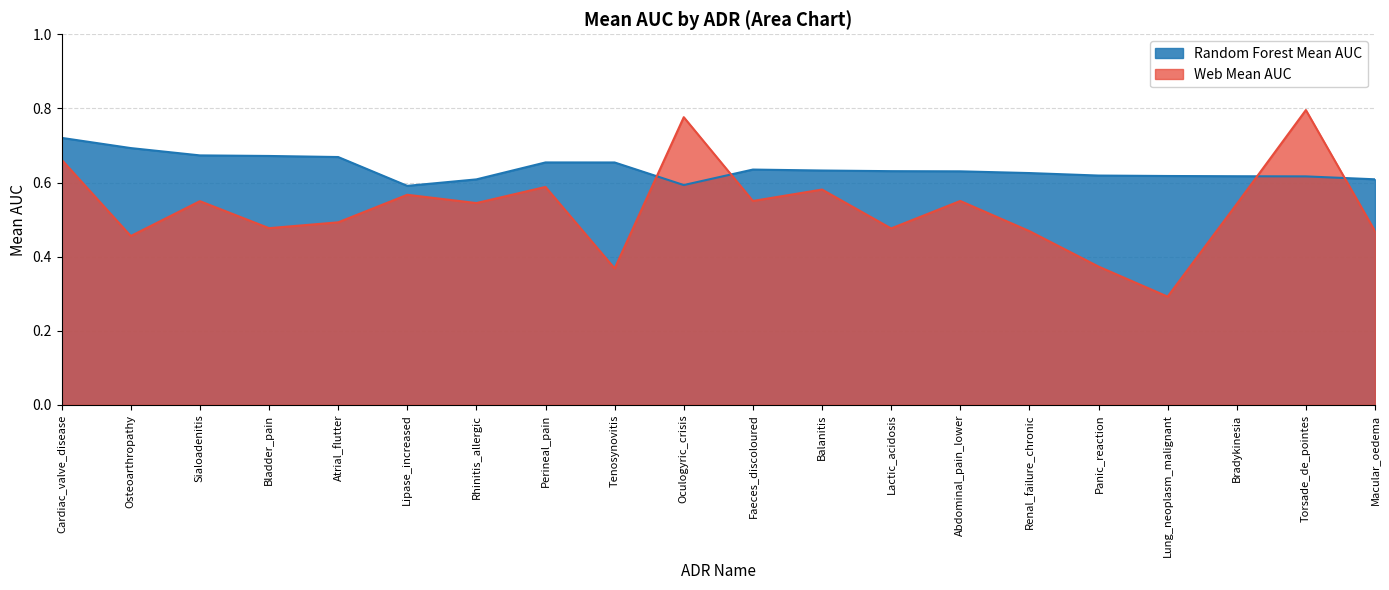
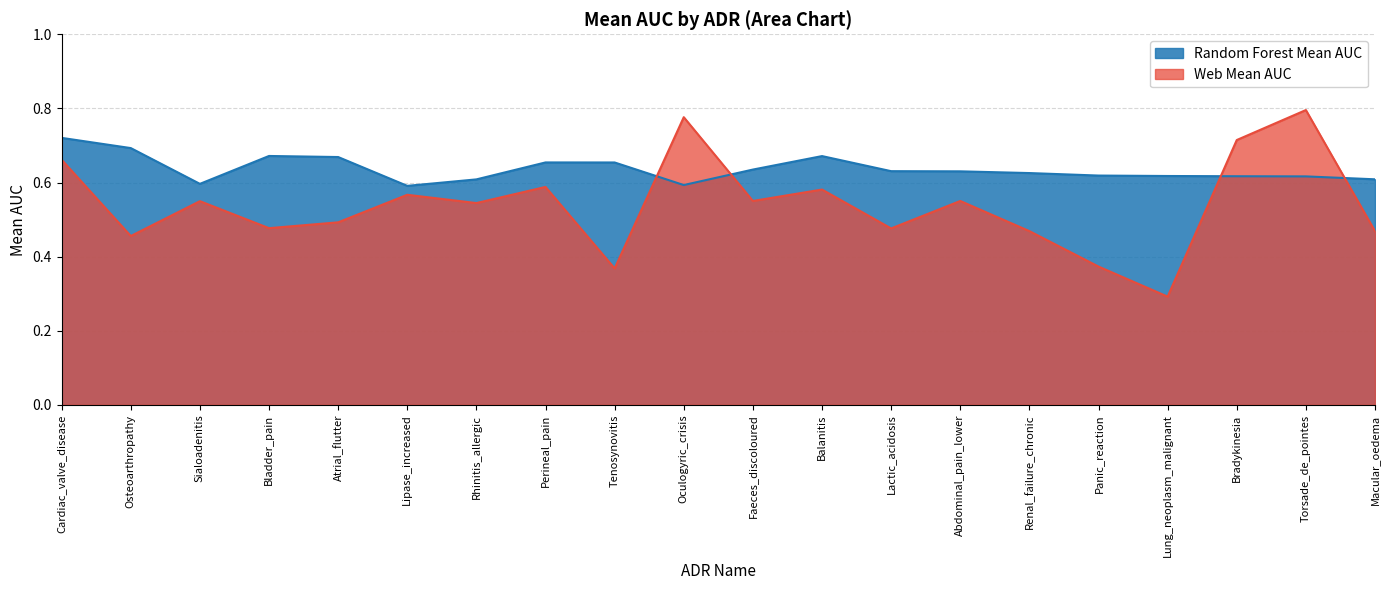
Random Forest Mean AUC, Sialoadenitis: 0.67 -> 0.60
Random Forest Mean AUC, Balanitis: 0.63 -> 0.67
Web Mean AUC, Bradykinesia: 0.54 -> 0.71
